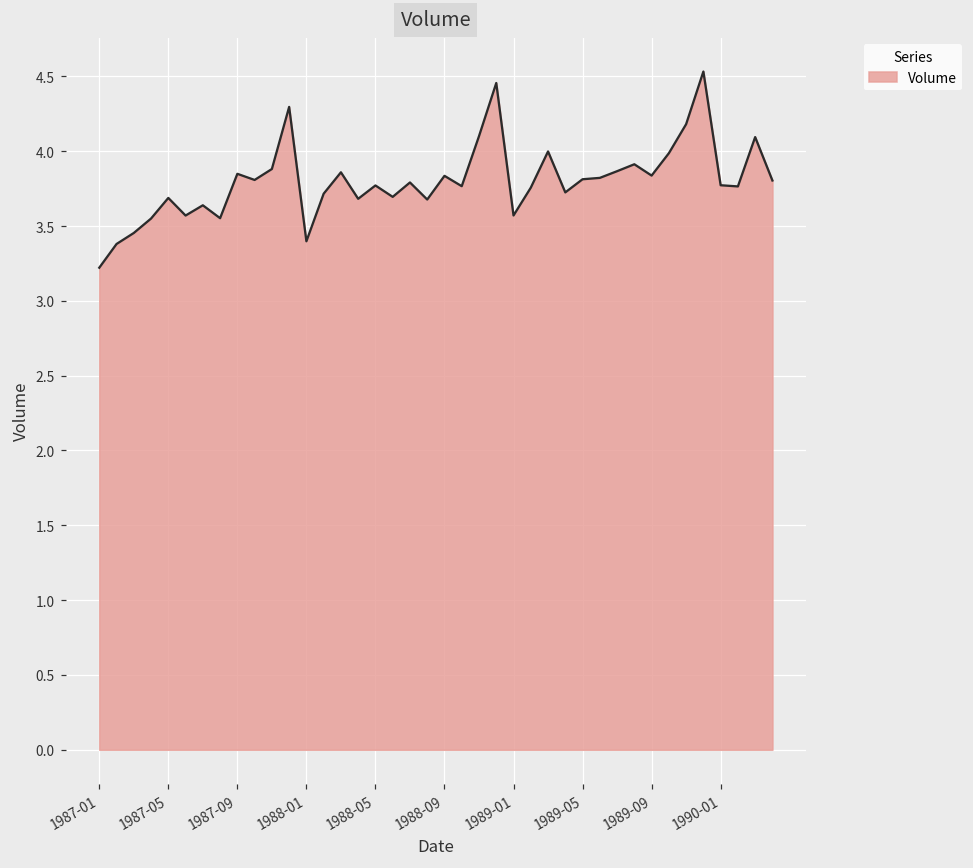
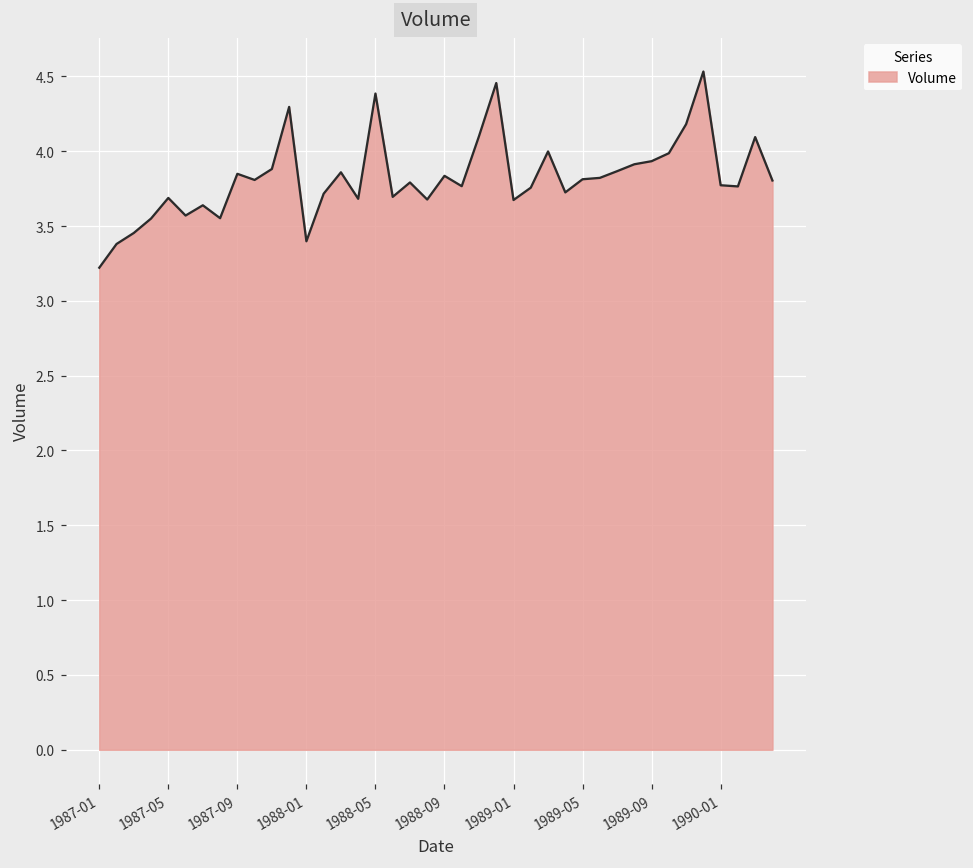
1988-05: 3.77 -> 4.39
1989-01: 3.57 -> 3.67
1989-09: 3.84 -> 3.93
